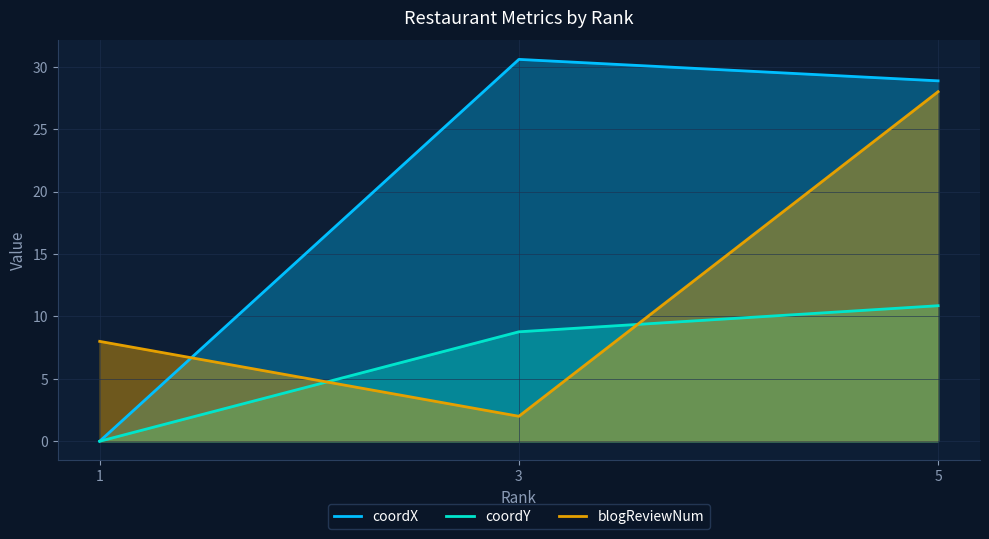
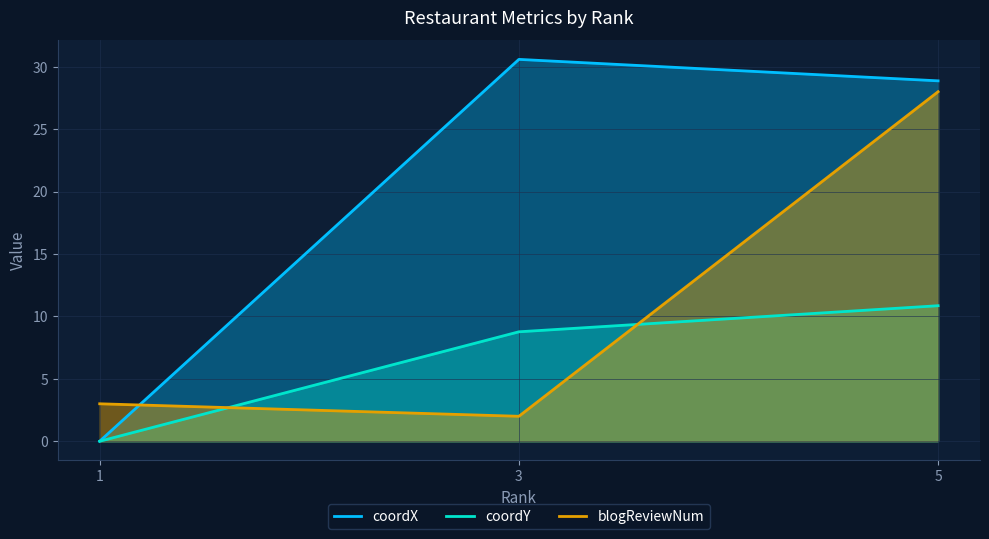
blogReviewNum, 1: 8 -> 3
